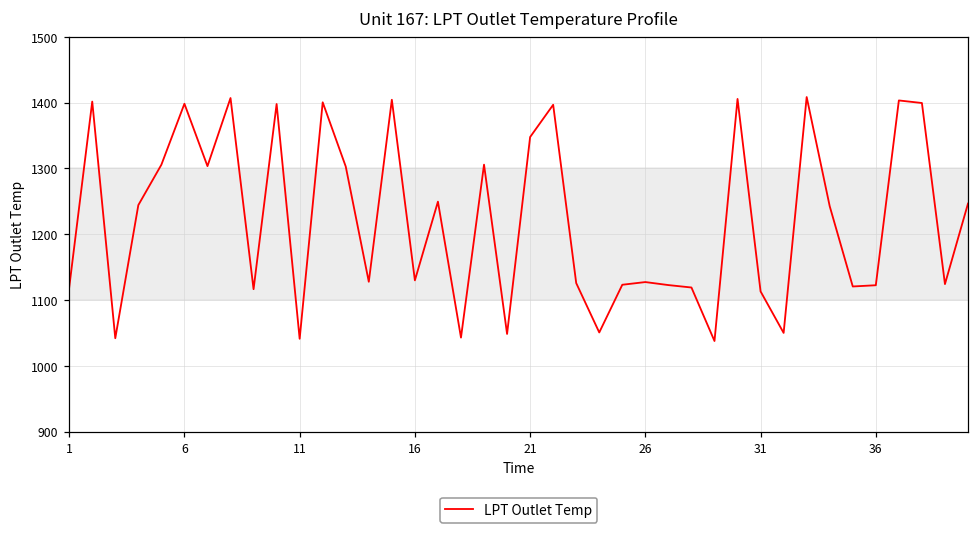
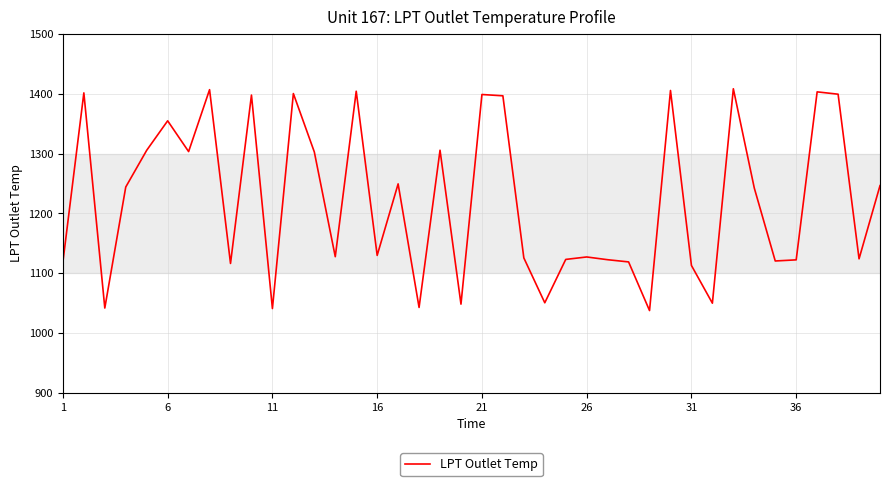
6: 1400 -> 1350
21: 1350 -> 1400
